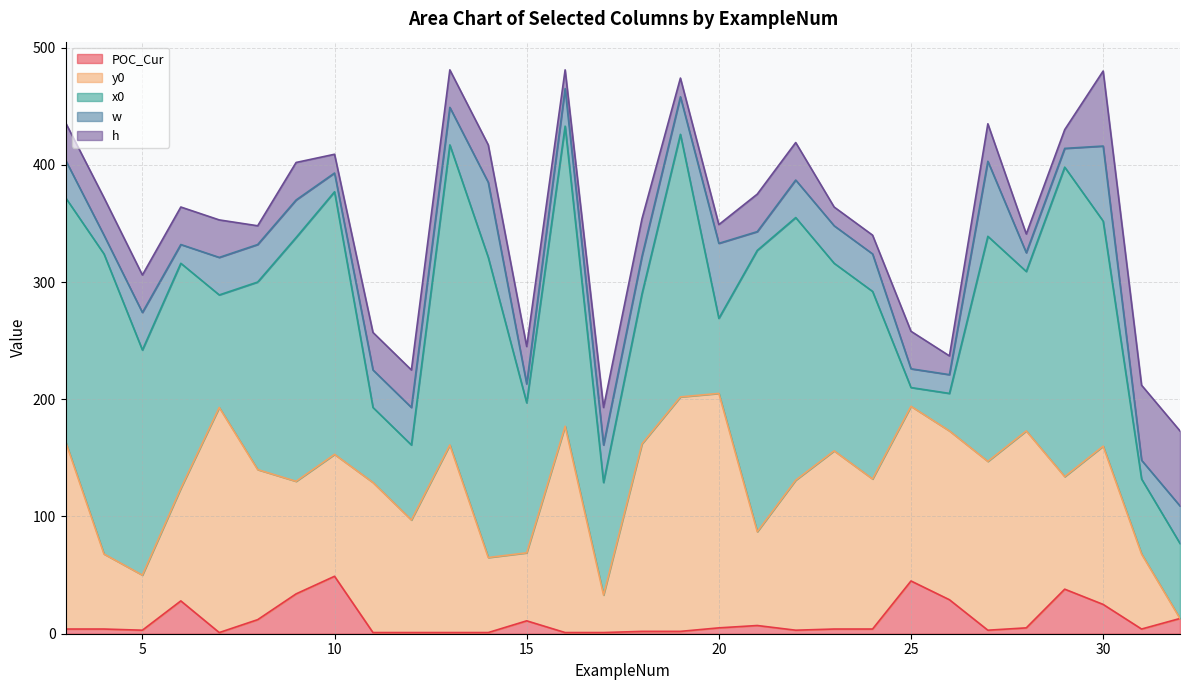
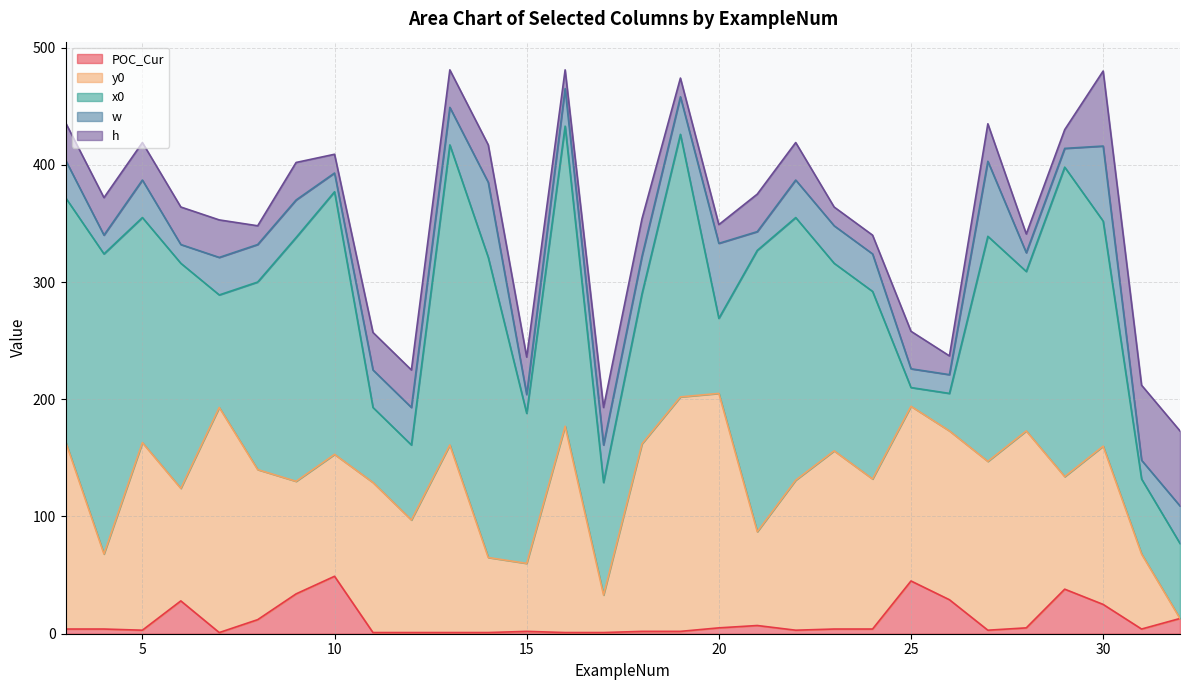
y0, 5: 47 -> 160
POC_Cur, 15: 11 -> 2
